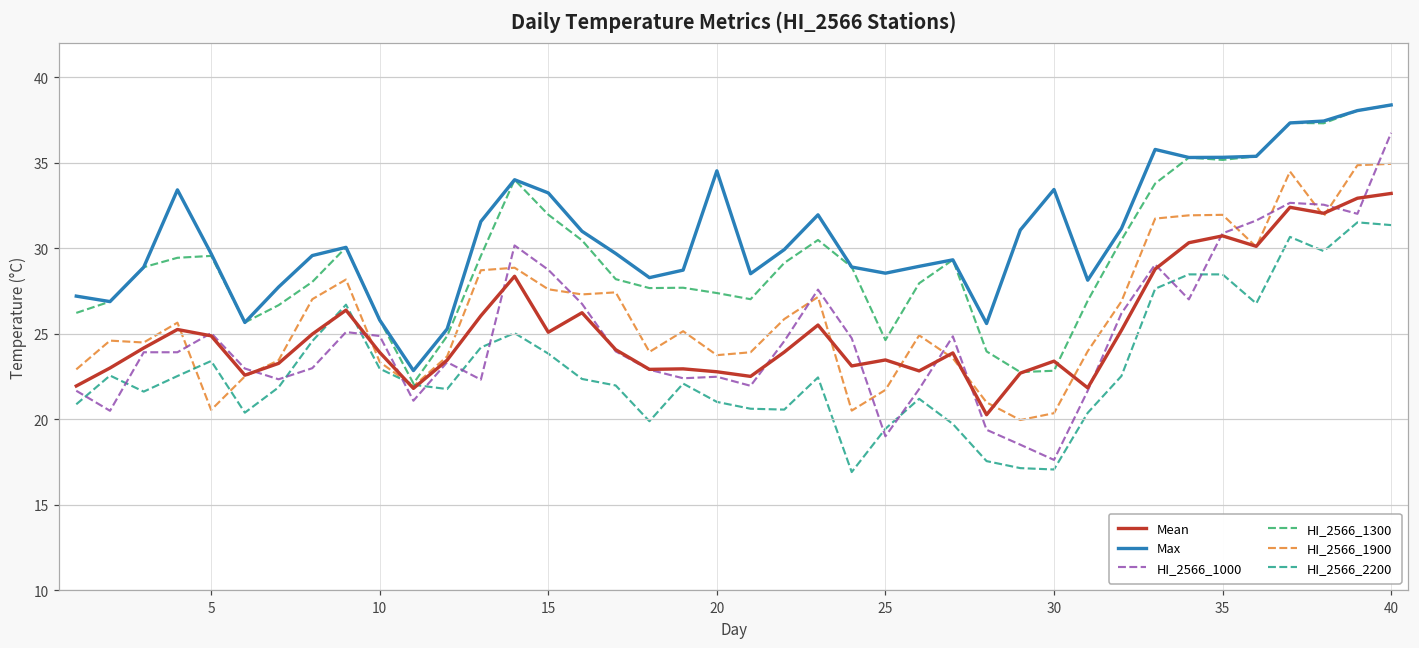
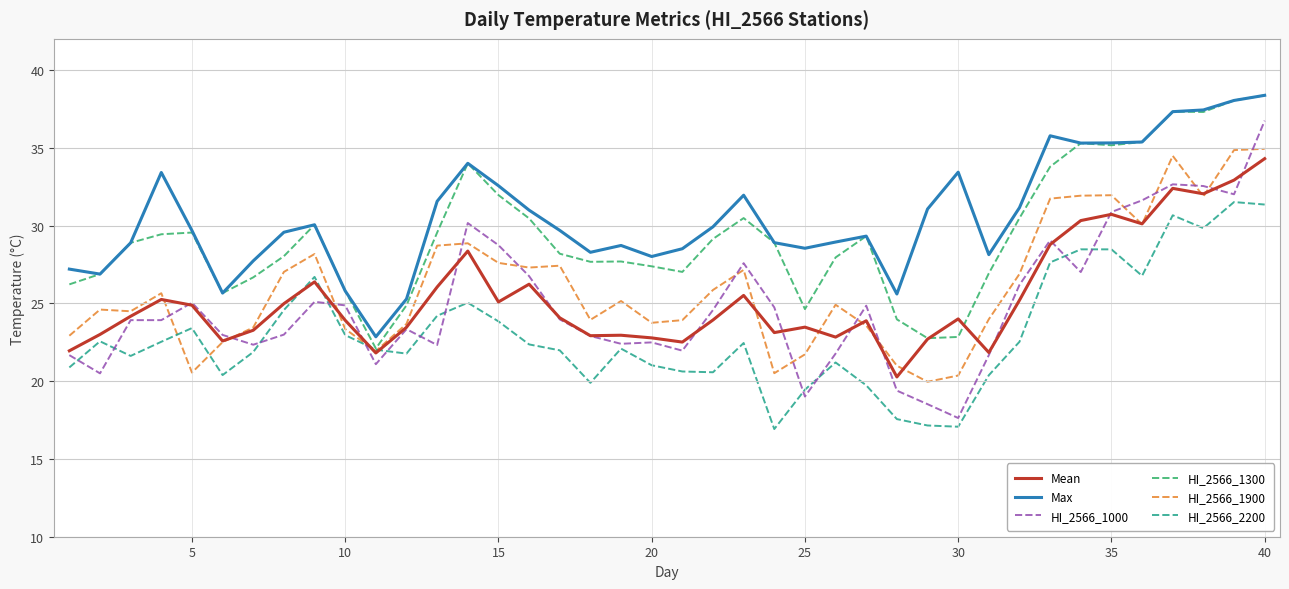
Max, 15: 33.2 -> 32.6
Max, 20: 34.5 -> 28.0
Mean, 30: 23.4 -> 24.0
Mean, 40: 33.2 -> 34.3
